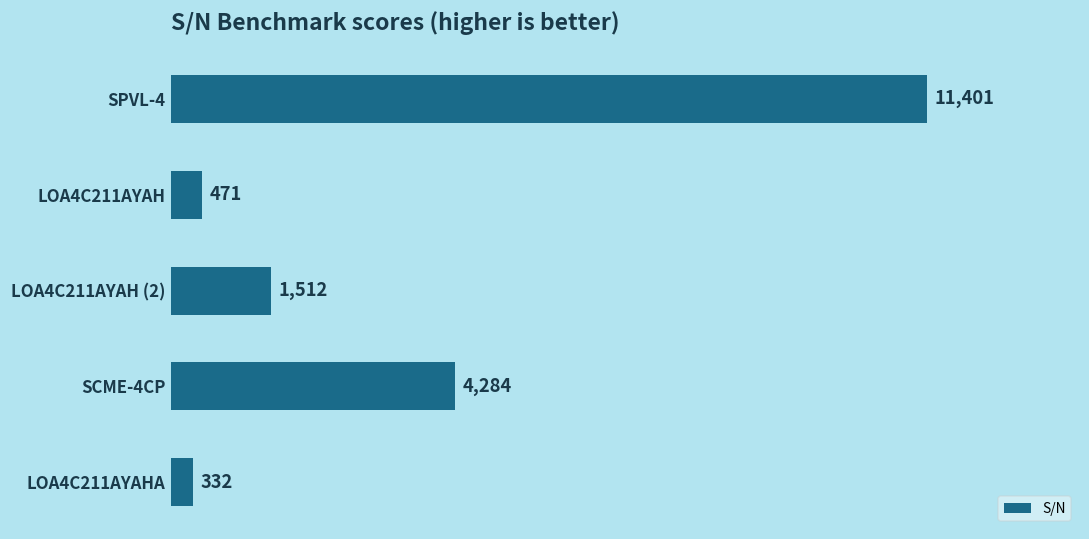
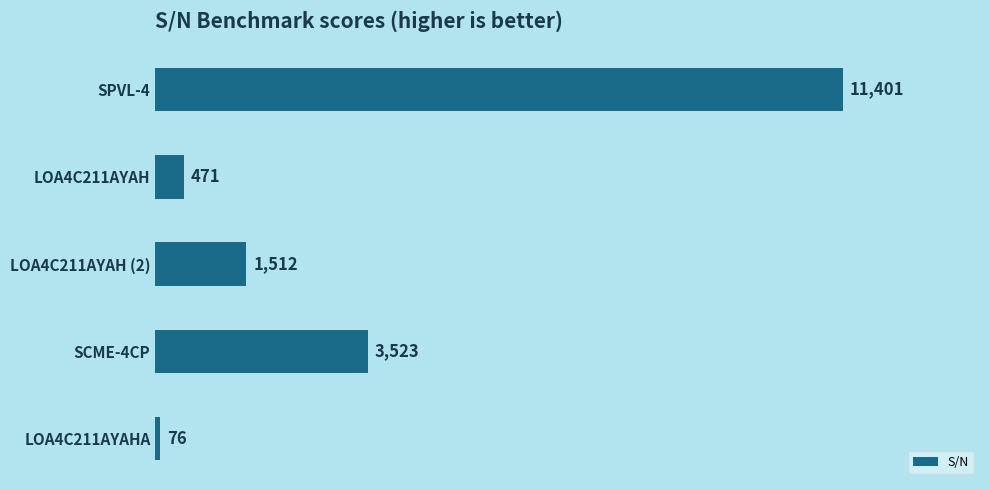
SCME-4CP: 4,284 -> 3,523
LOA4C211AYAHA: 332 -> 76
